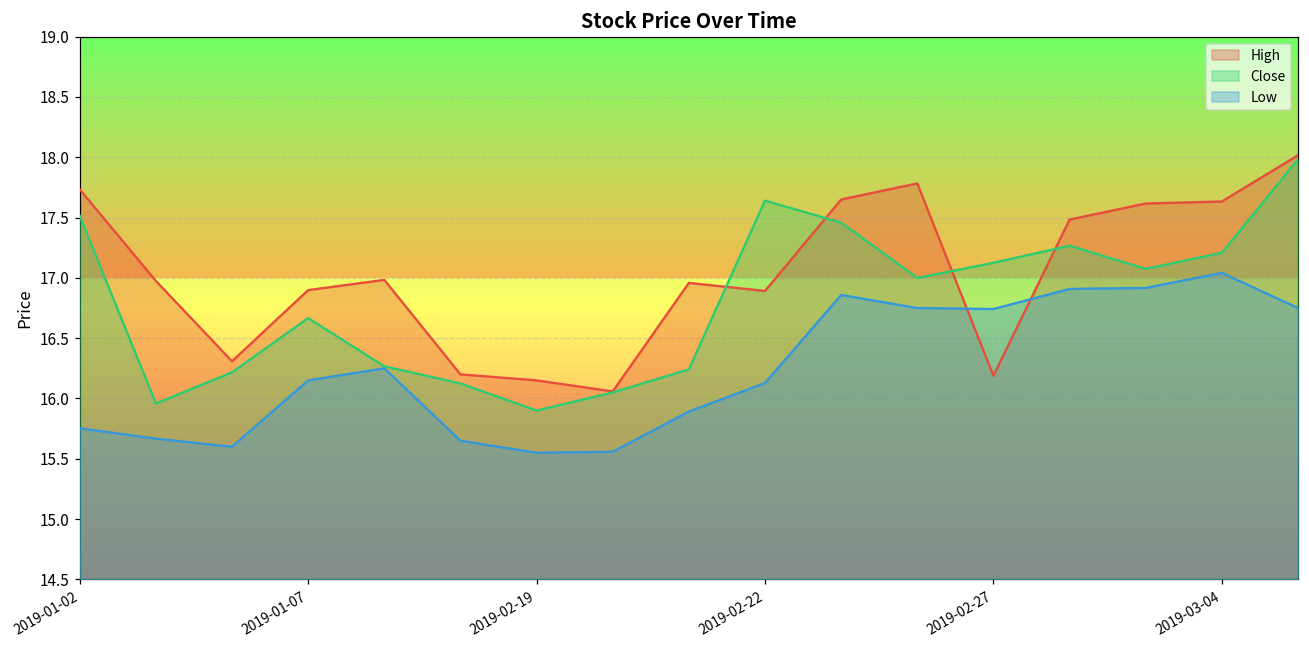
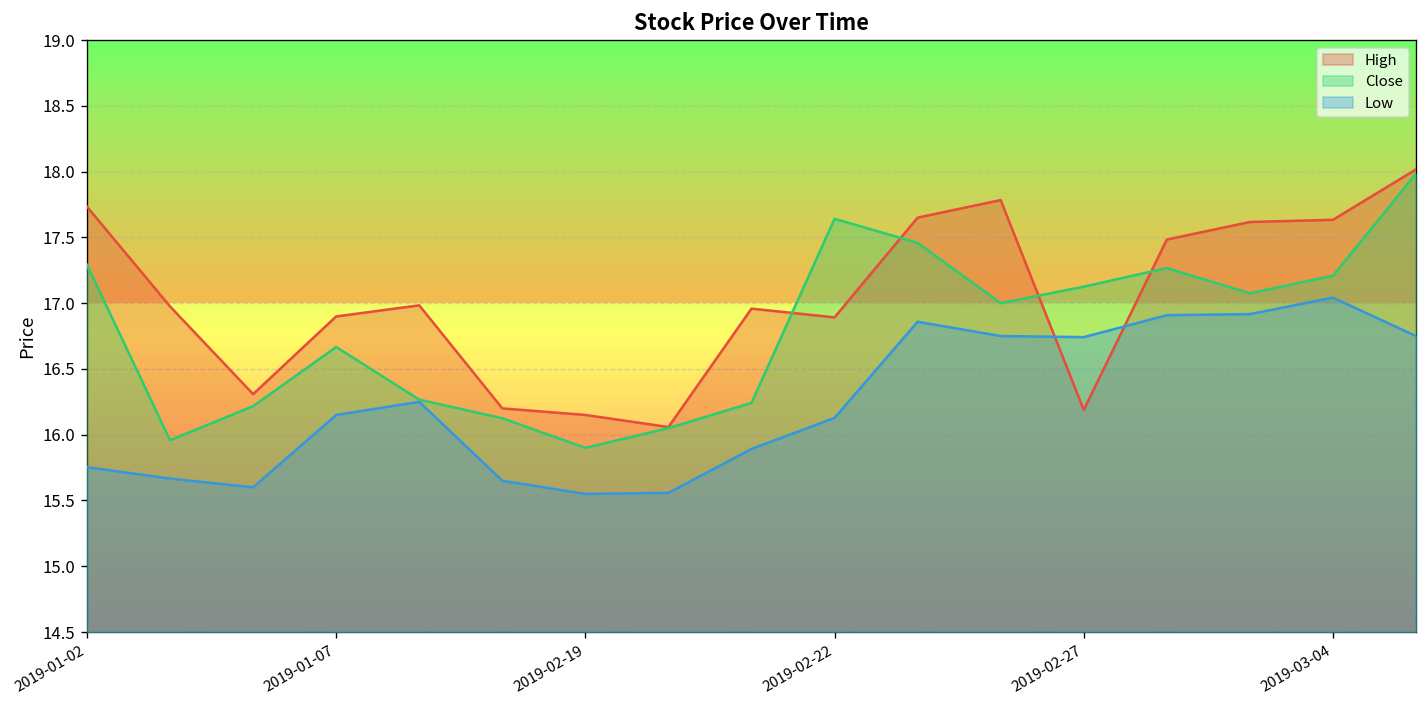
Close, 2019-01-02: 17.52 -> 17.29
